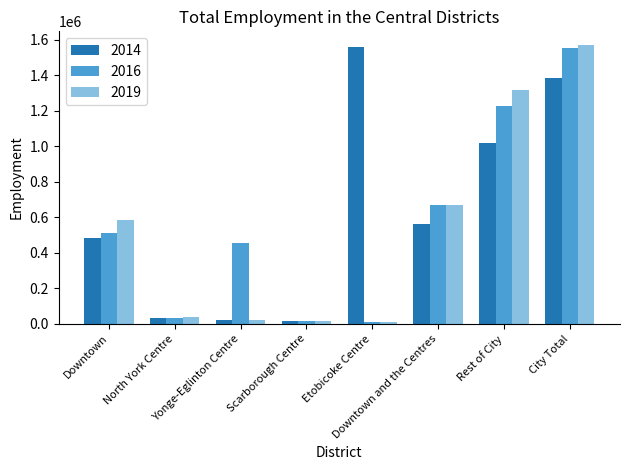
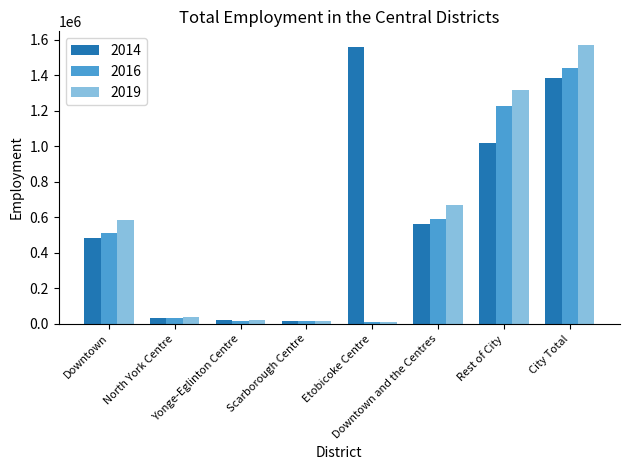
2016, Yonge-Eglinton Centre: 450000 -> 20000
2016, Downtown and the Centres: 670000 -> 590000
2016, City Total: 1550000 -> 1440000
